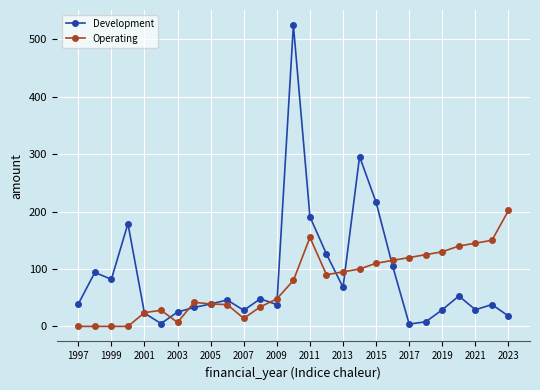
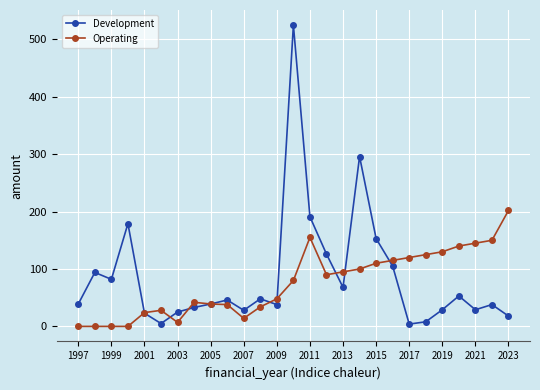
Development, 2015: 220 -> 150
